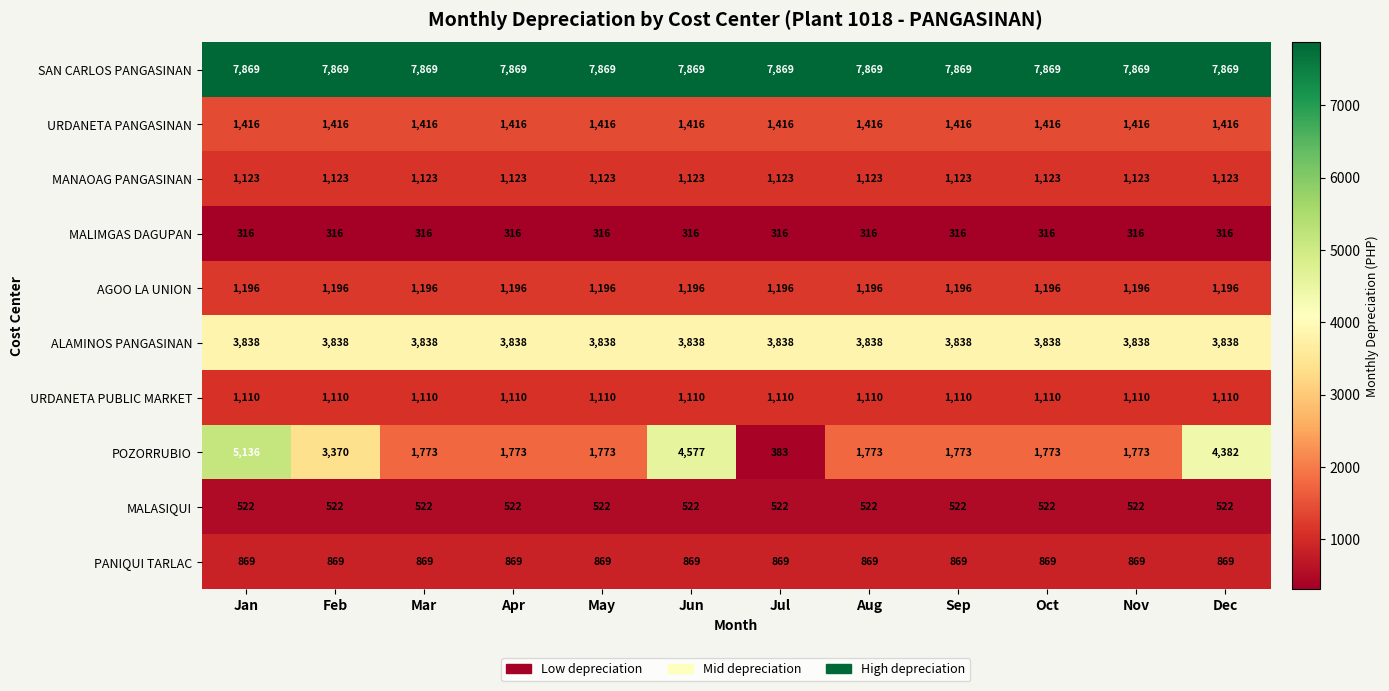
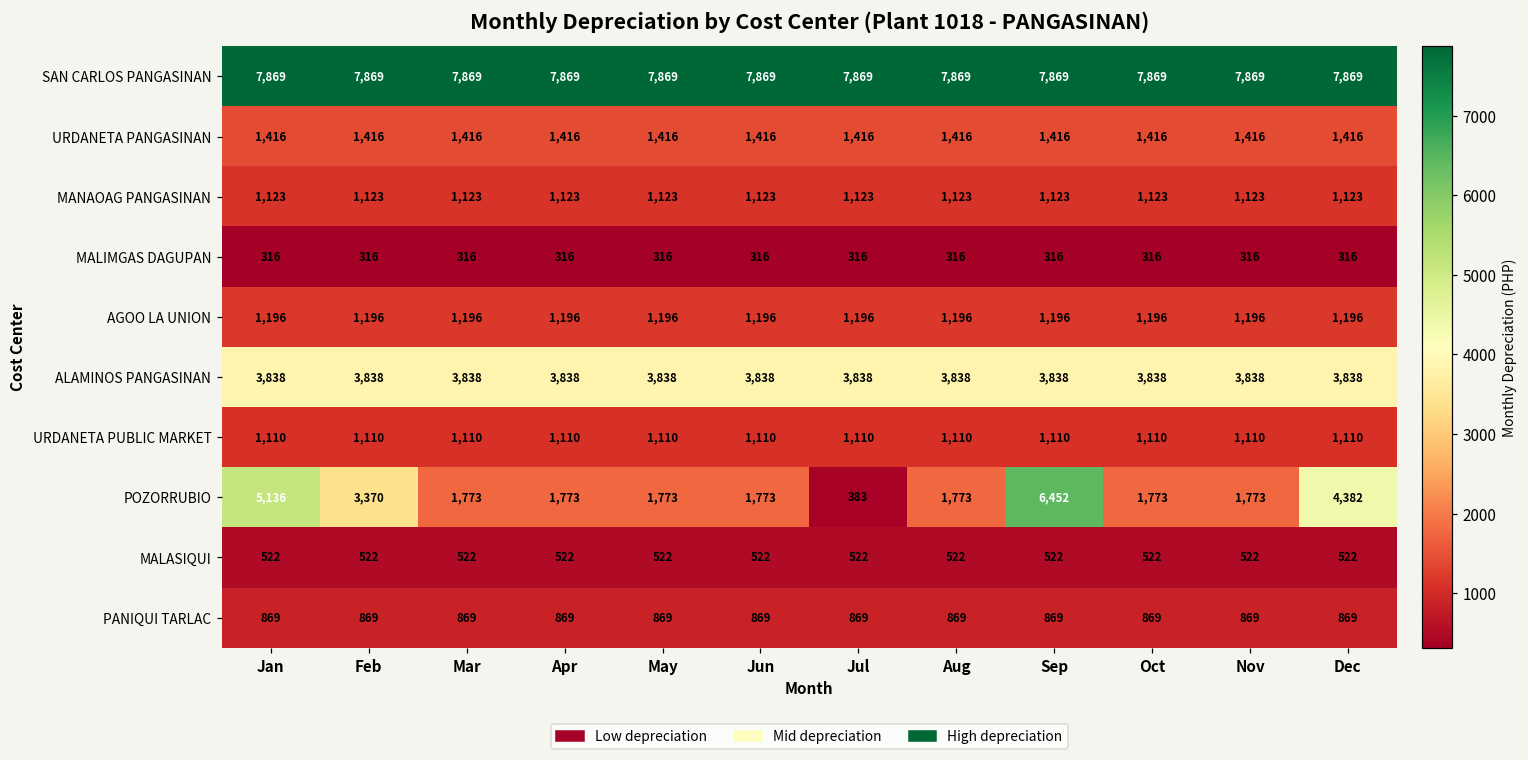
POZORRUBIO, Jun: 4,577 -> 1,773
POZORRUBIO, Sep: 1,773 -> 6,452
